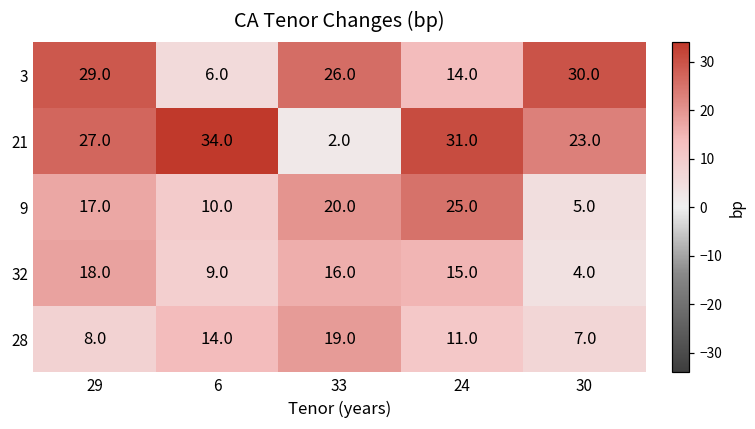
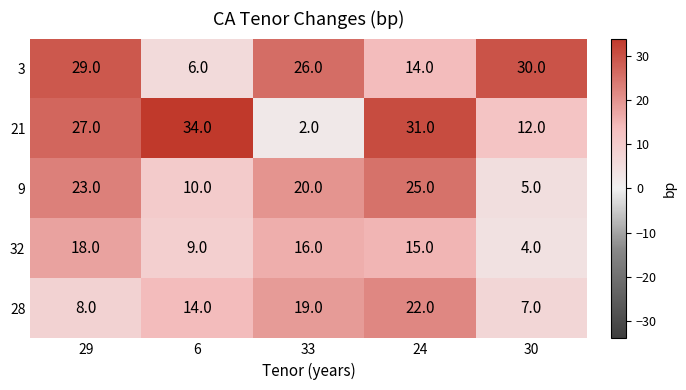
21, 30: 23.0 -> 12.0
9, 29: 17.0 -> 23.0
28, 24: 11.0 -> 22.0
